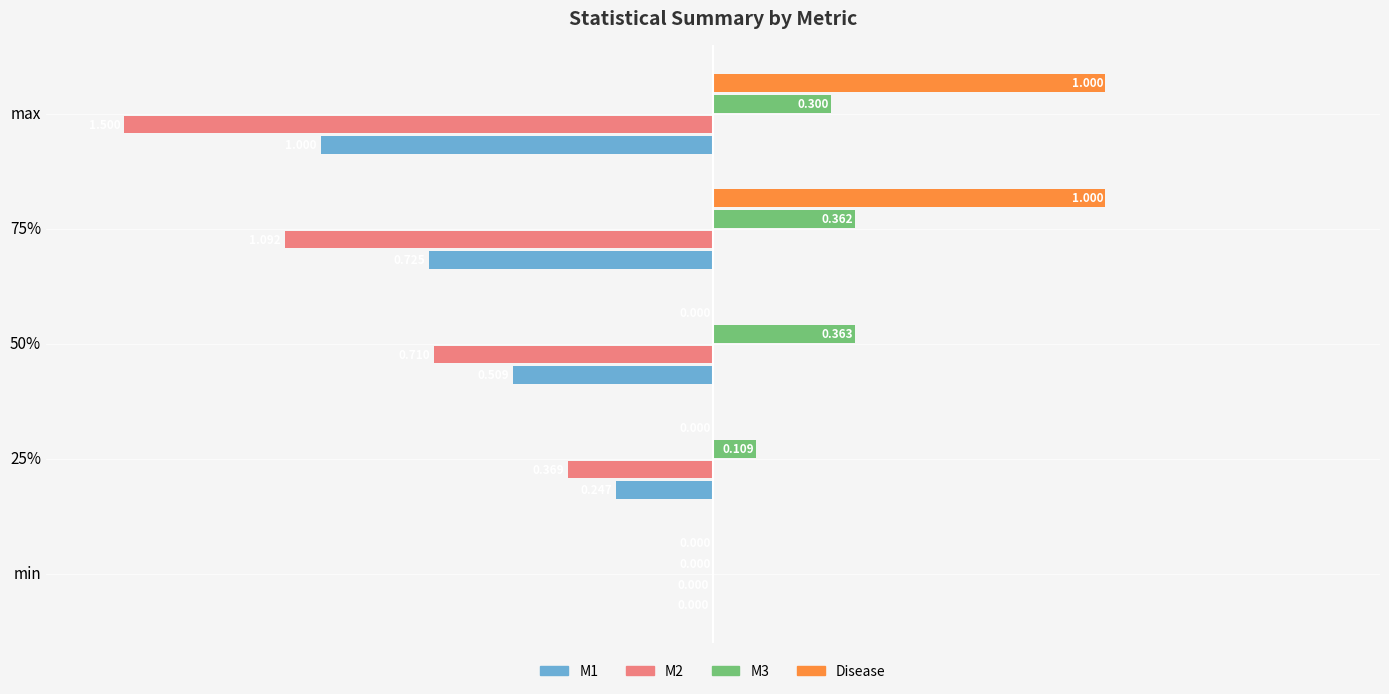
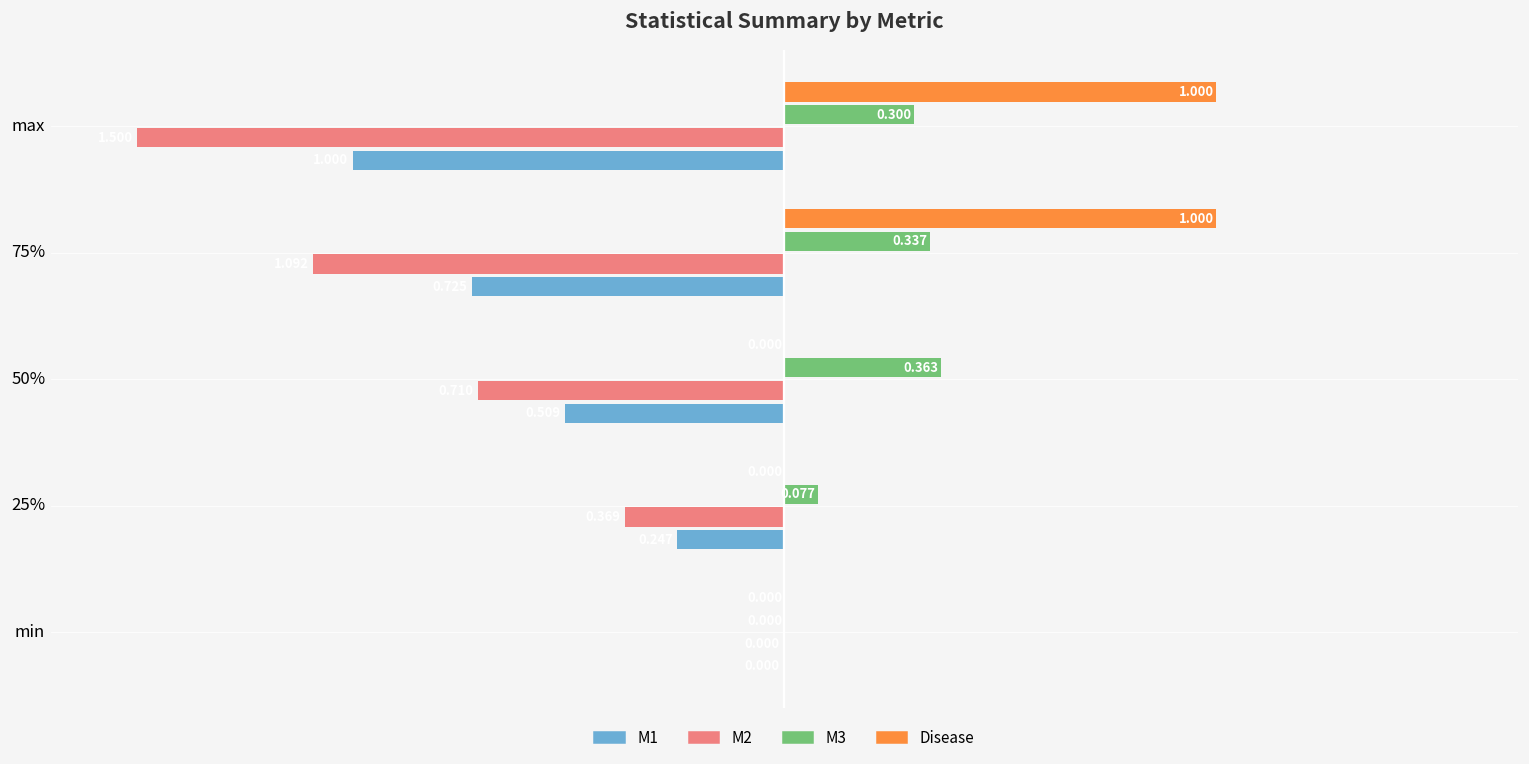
M3, 75%: 0.362 -> 0.337
M3, 25%: 0.109 -> 0.077
